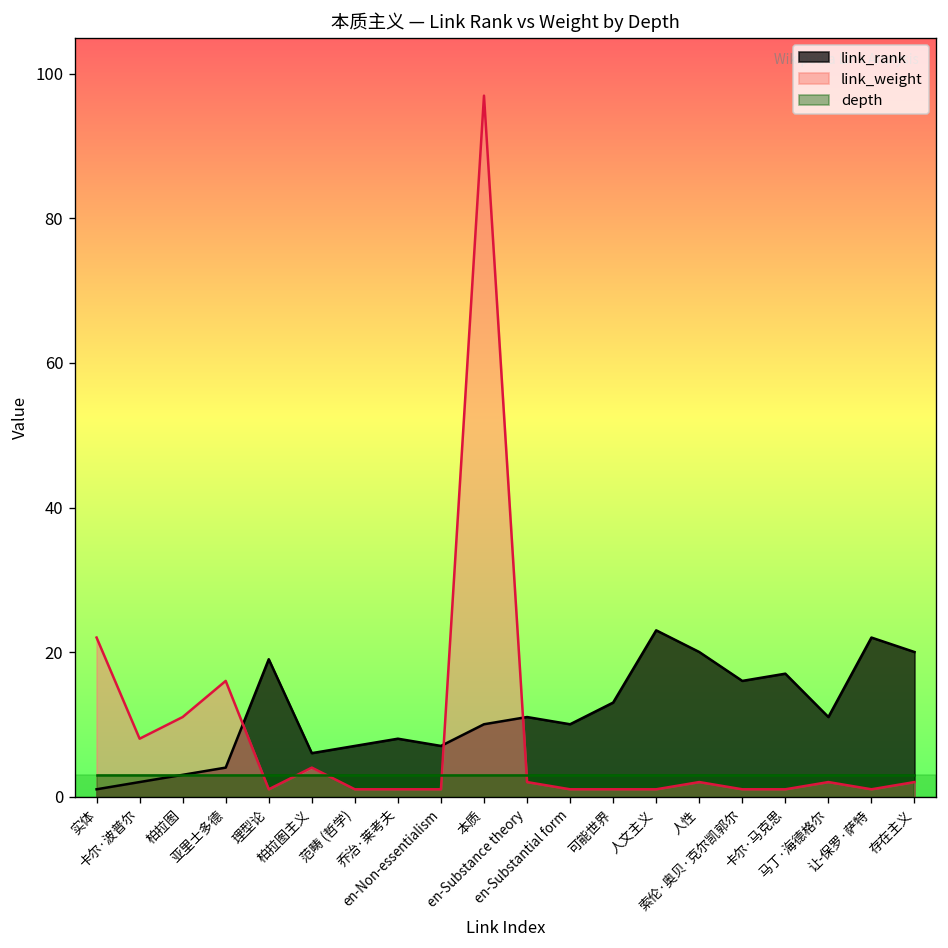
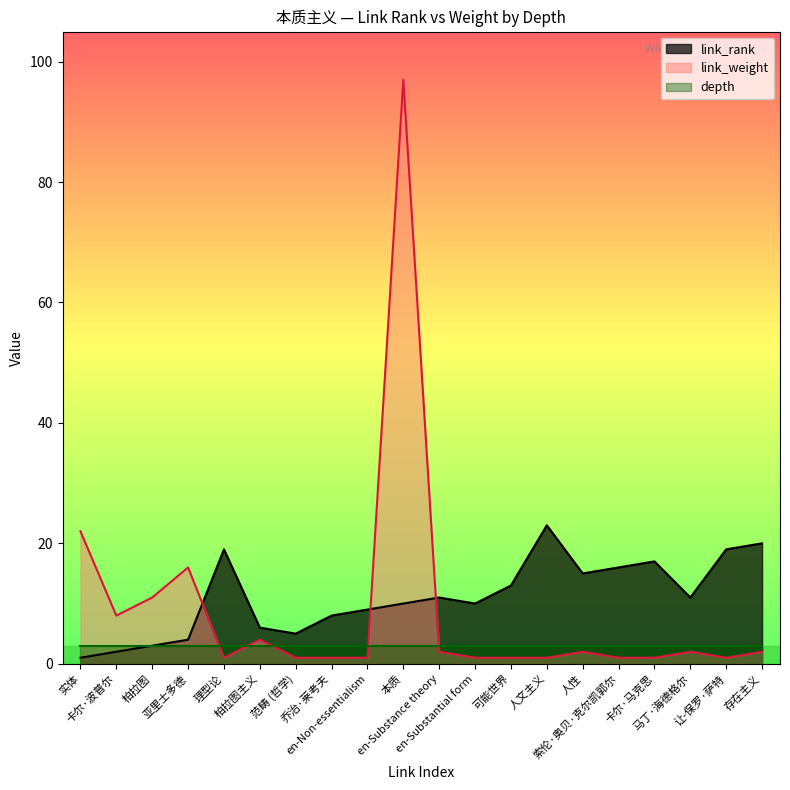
link_rank, 范畴 (哲学): 7 -> 5
link_rank, en-Non-essentialism: 7 -> 9
link_rank, 人性: 20 -> 15
link_rank, 让-保罗·萨特: 22 -> 19
